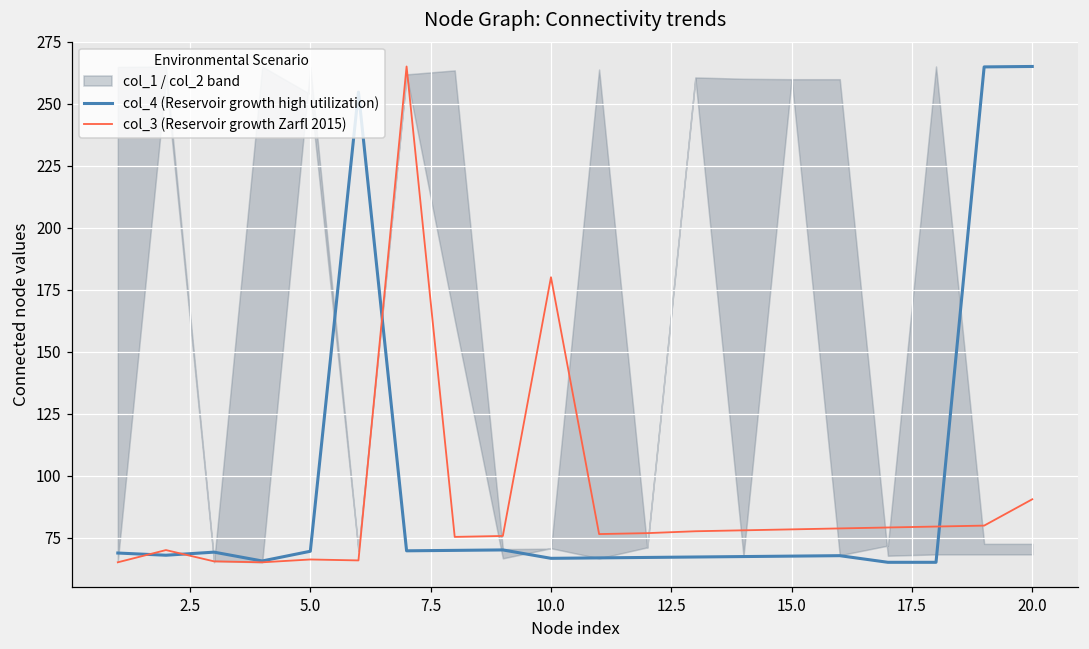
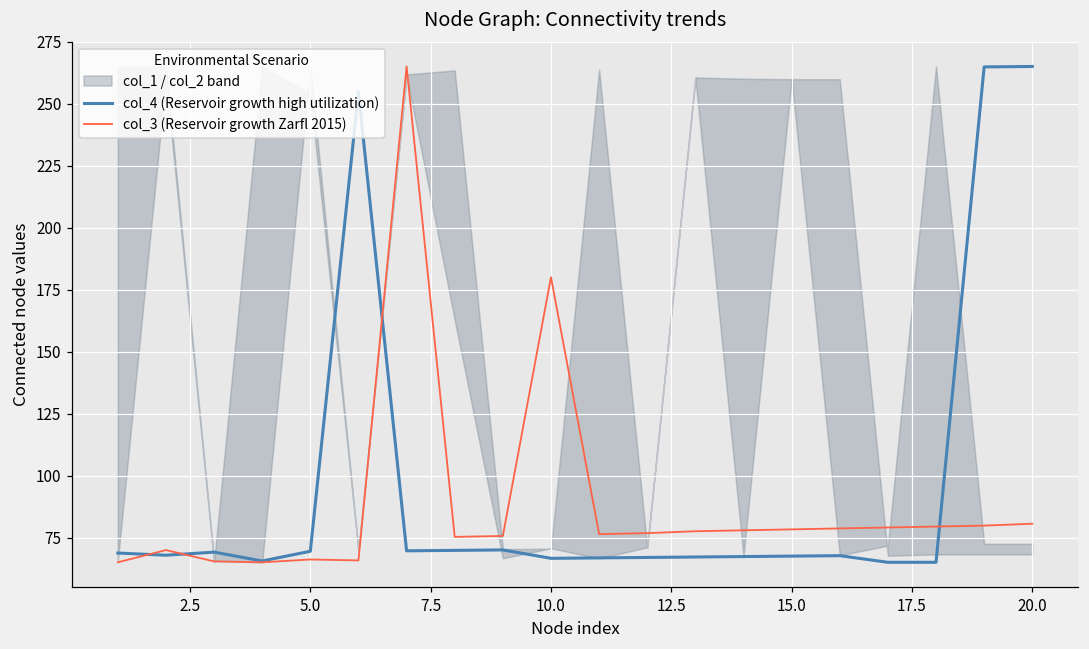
col_3 (Reservoir growth Zarfl 2015), 20.0: 90 -> 81
